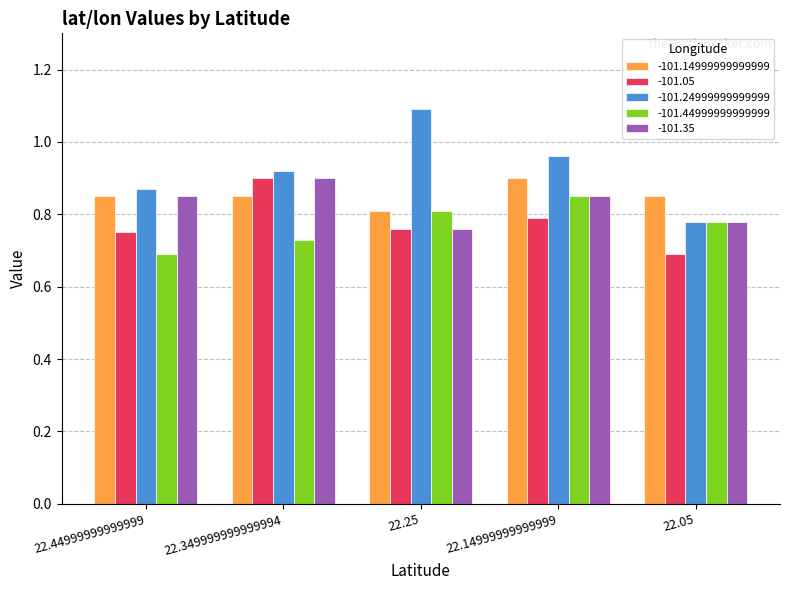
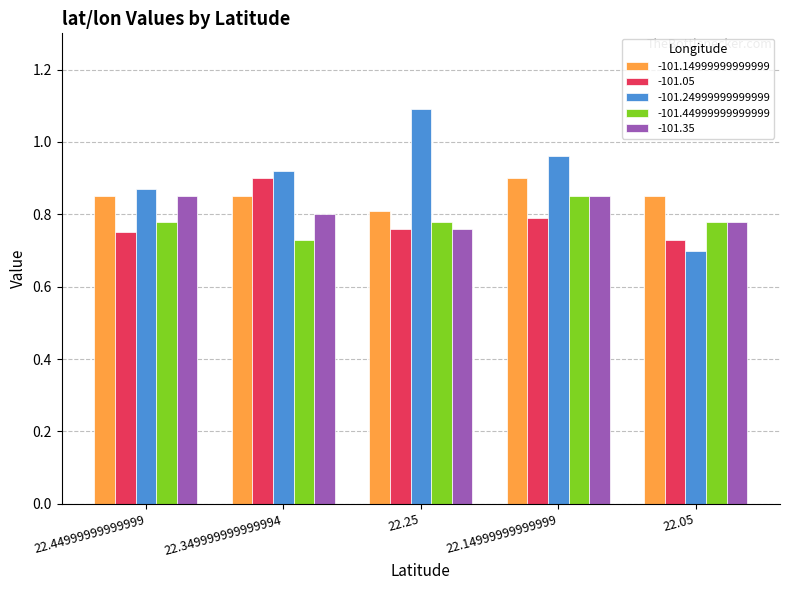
-101.44999999999999, 22.44999999999999: 0.69 -> 0.78
-101.35, 22.349999999999994: 0.9 -> 0.8
-101.44999999999999, 22.25: 0.81 -> 0.78
-101.05, 22.05: 0.69 -> 0.73
-101.24999999999999, 22.05: 0.78 -> 0.70
